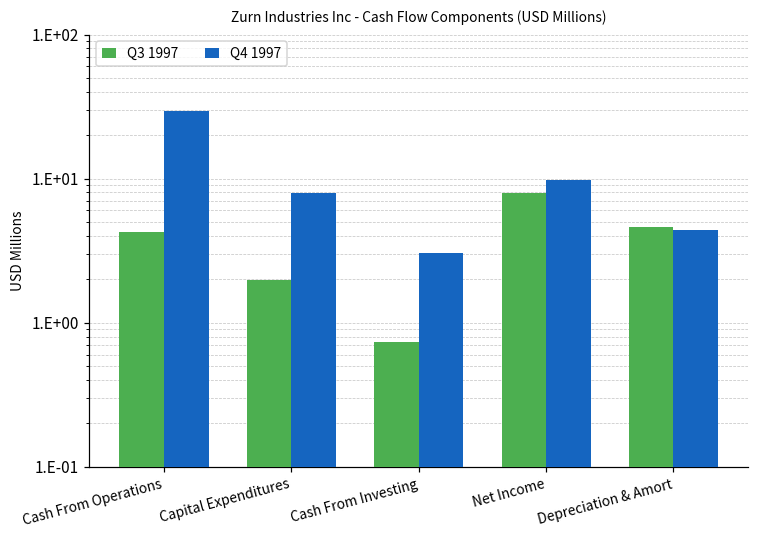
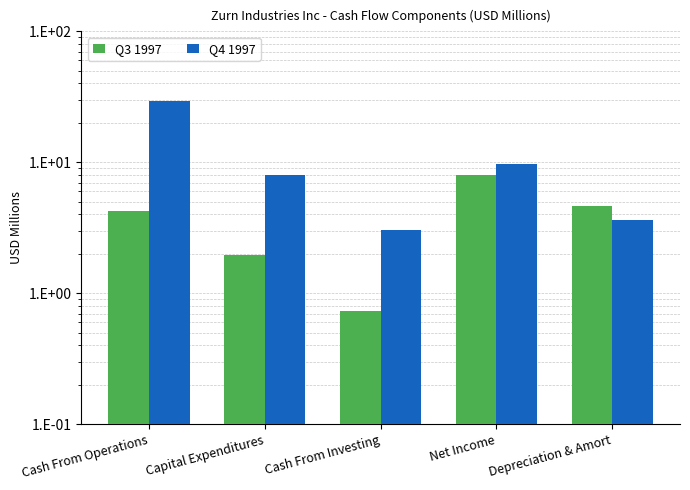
Q4 1997, Depreciation & Amort: 4.4 -> 3.6
